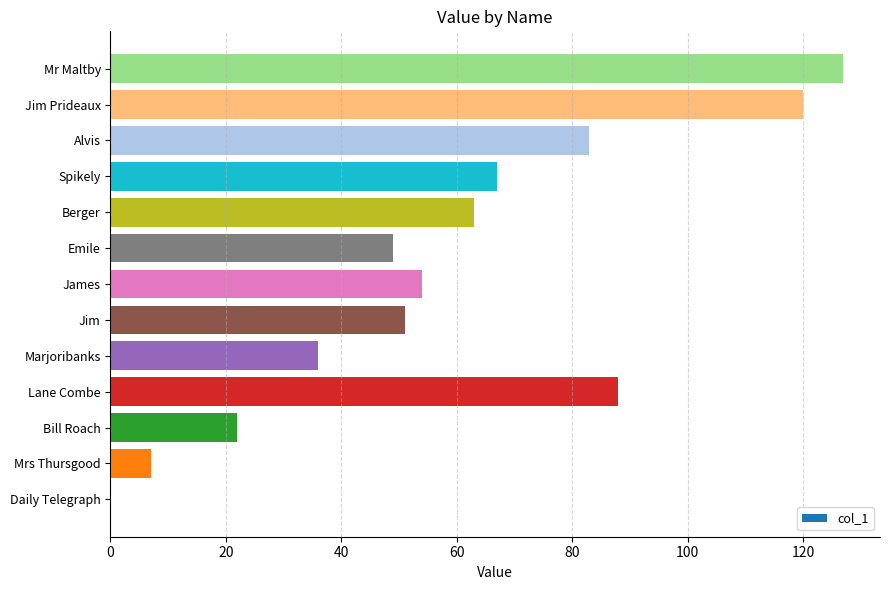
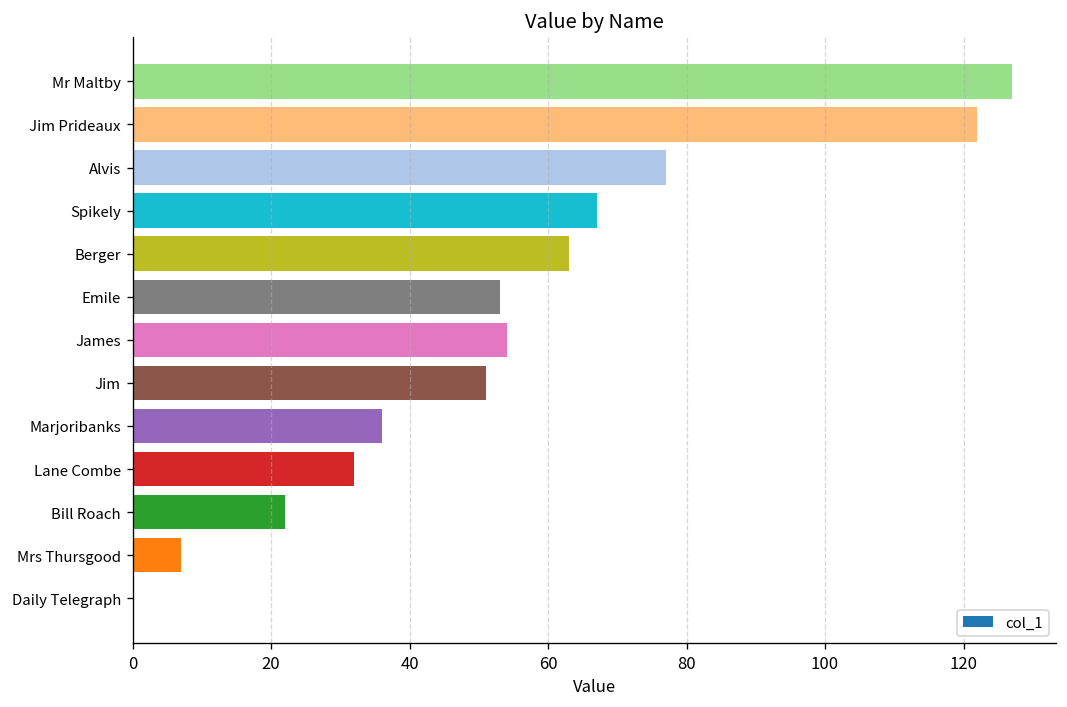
Jim Prideaux: 120 -> 122
Alvis: 83 -> 77
Emile: 49 -> 53
Lane Combe: 88 -> 32
